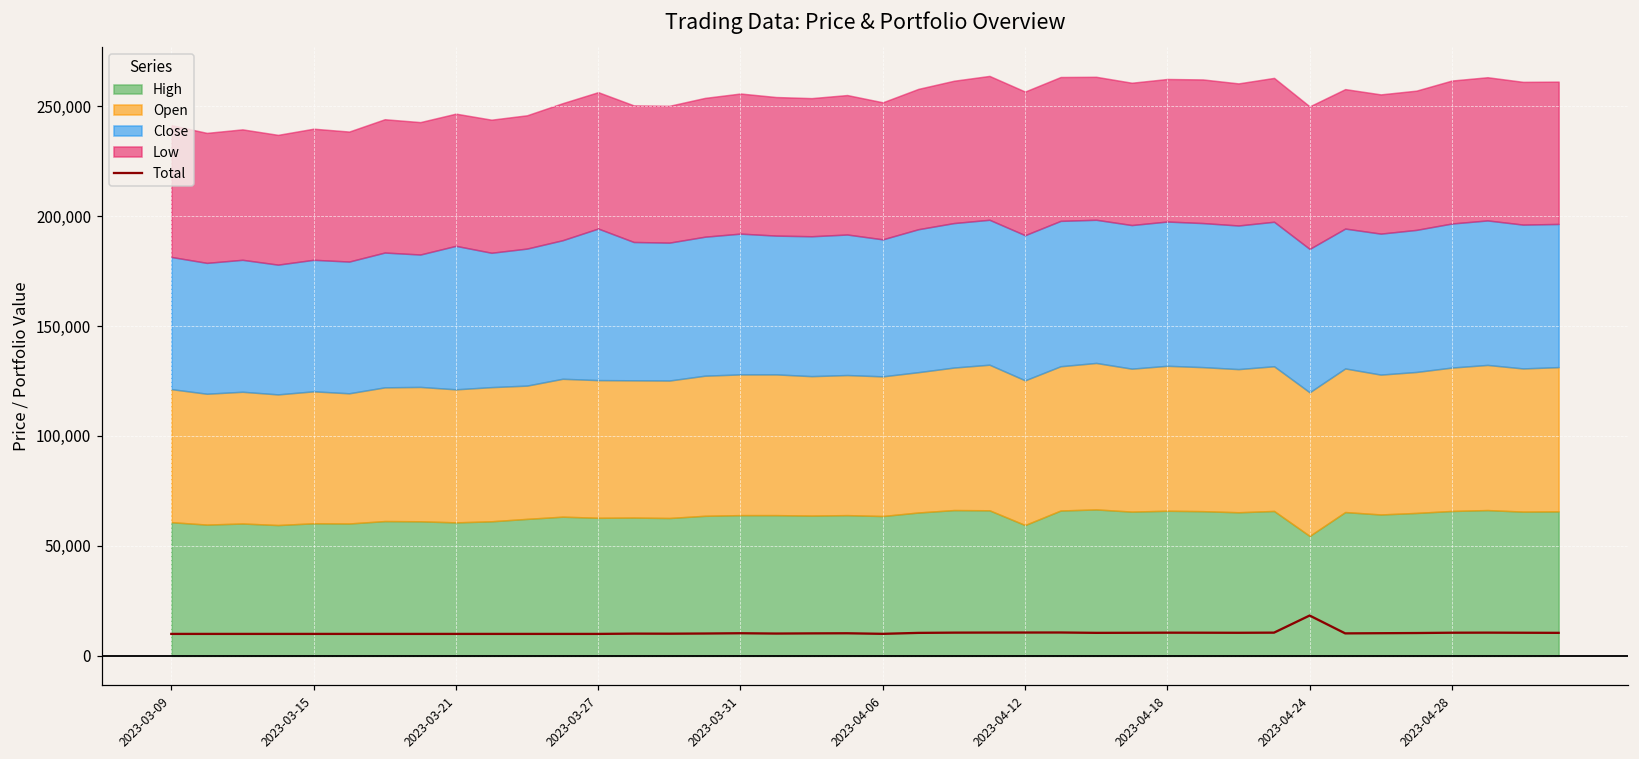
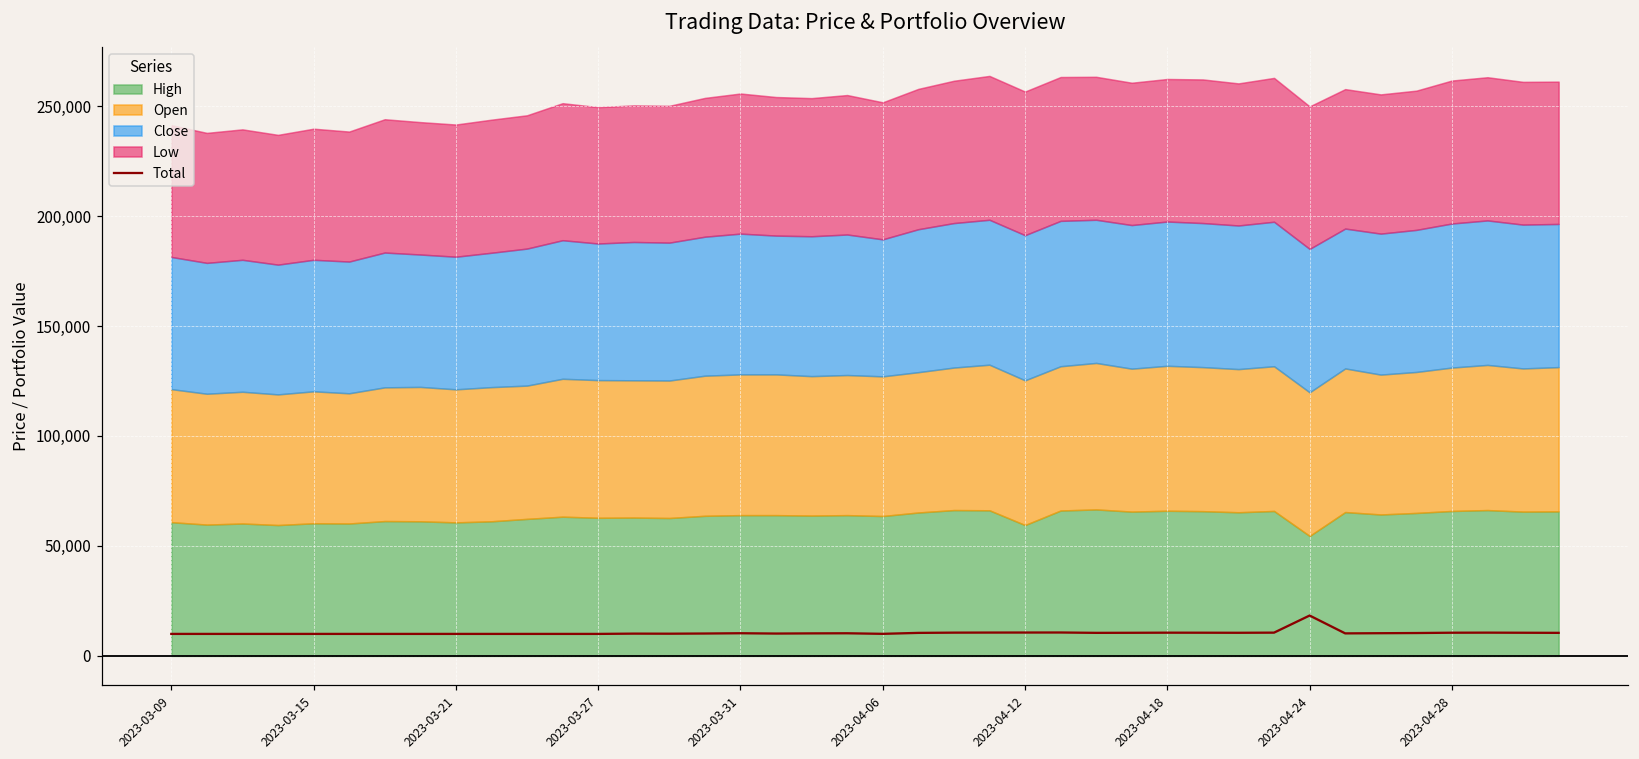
Close, 2023-03-21: 65,000 -> 60,000
Close, 2023-03-27: 69,000 -> 62,000
